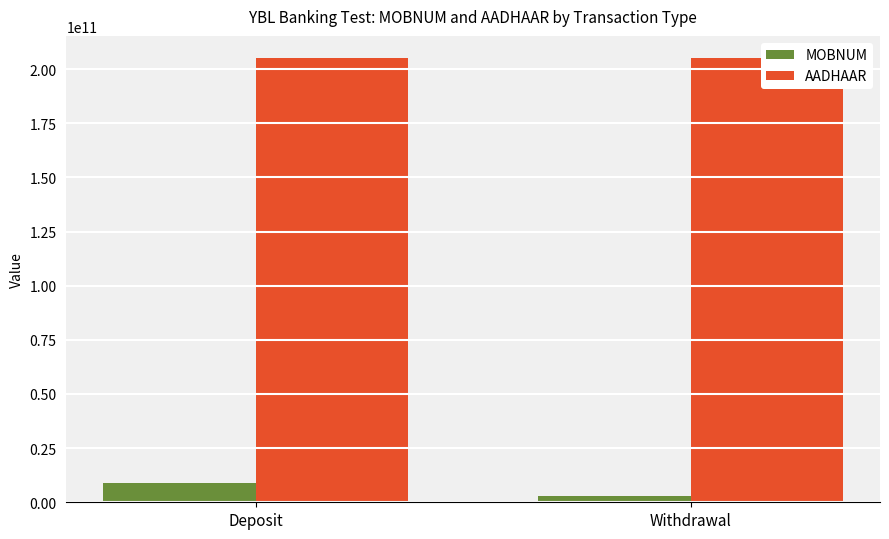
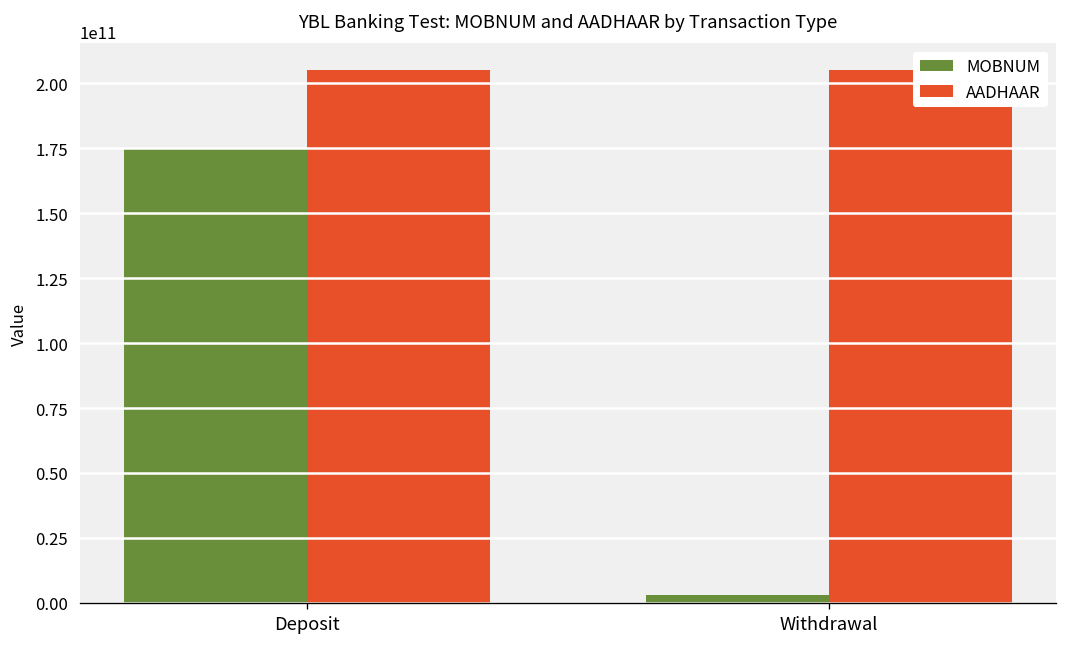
MOBNUM, Deposit: 9000000000 -> 175000000000
